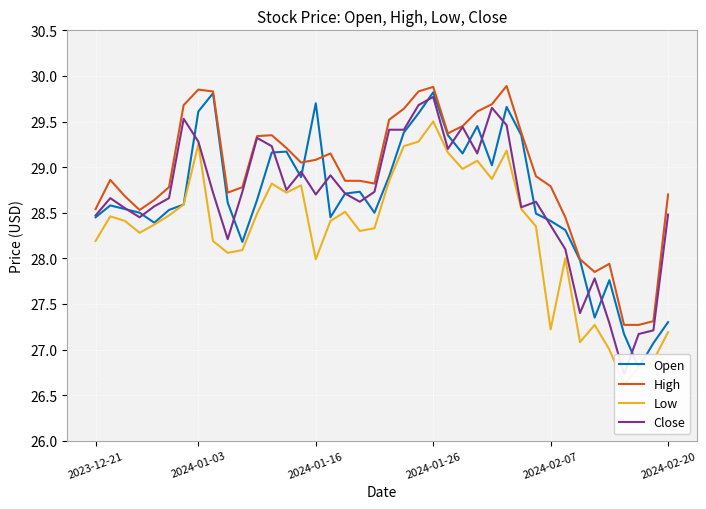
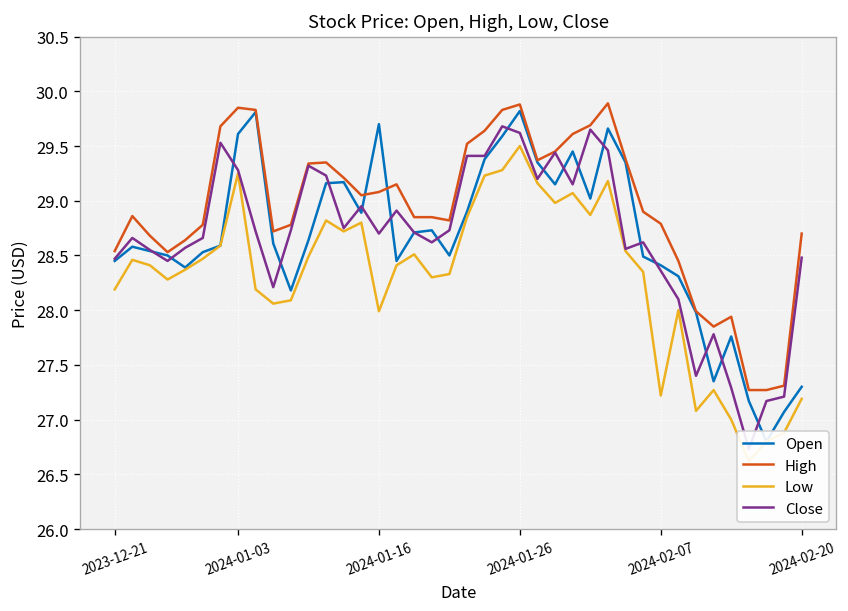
Close, 2024-01-26: 29.8 -> 29.6
